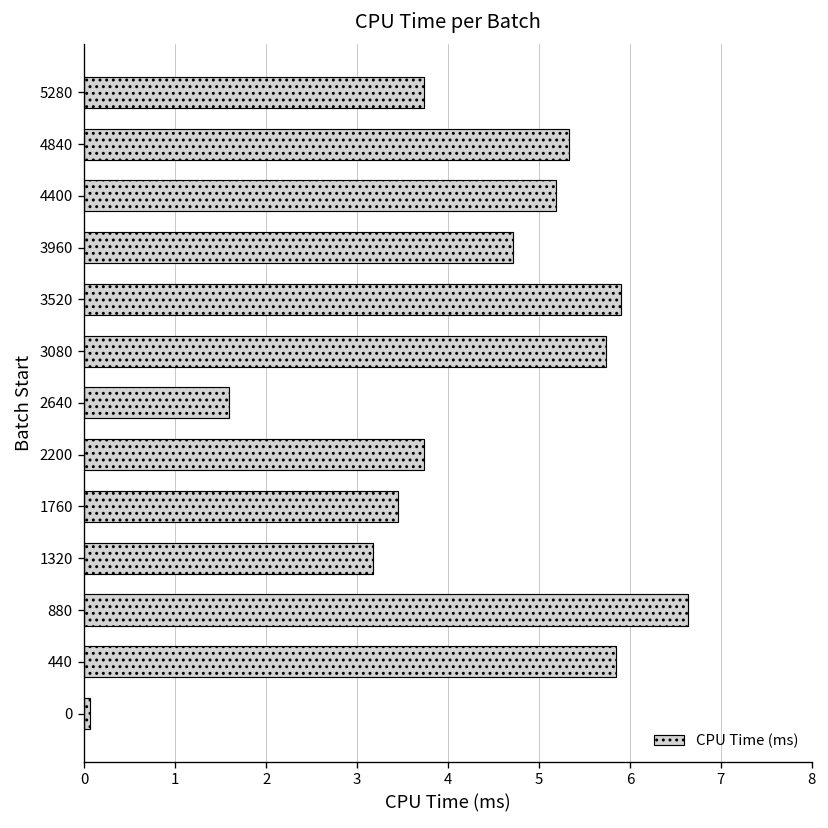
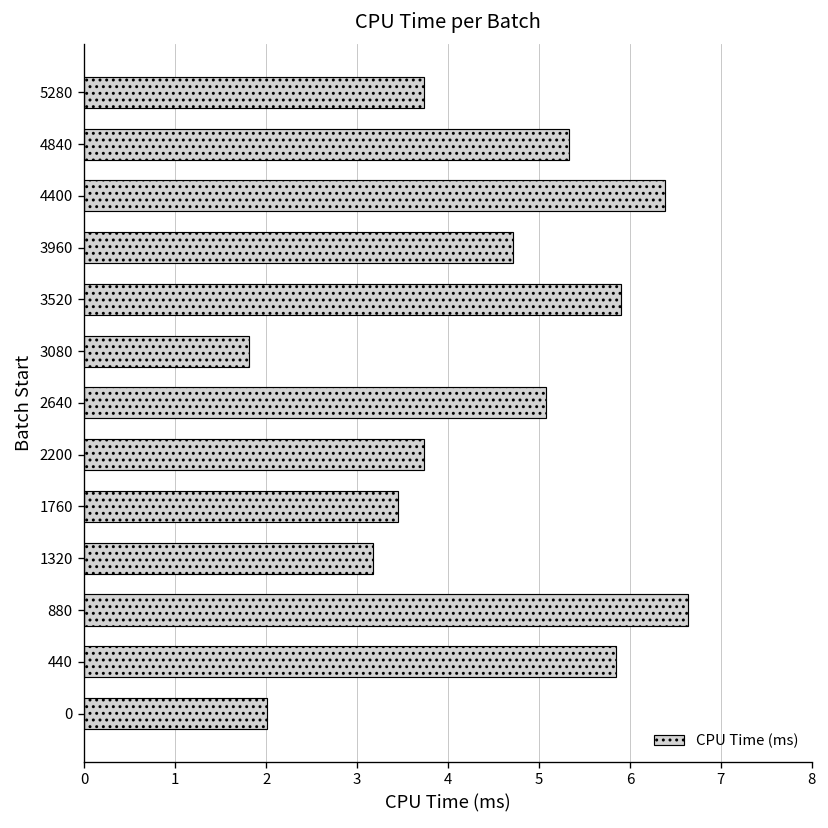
4400: 5.2 -> 6.4
3080: 5.7 -> 1.8
2640: 1.6 -> 5.1
0: 0.1 -> 2.0
